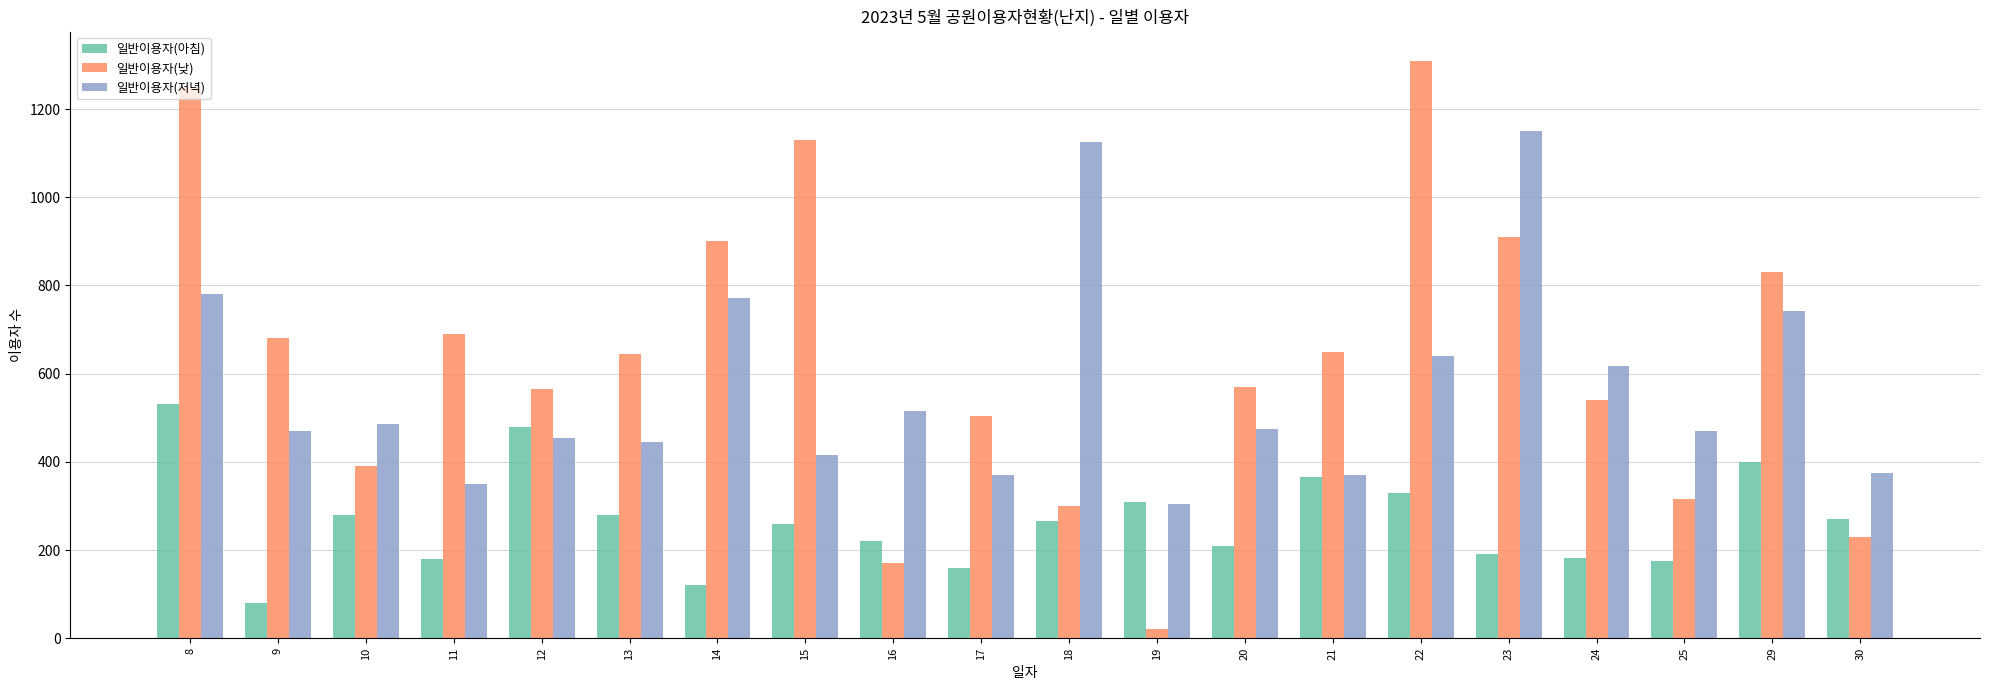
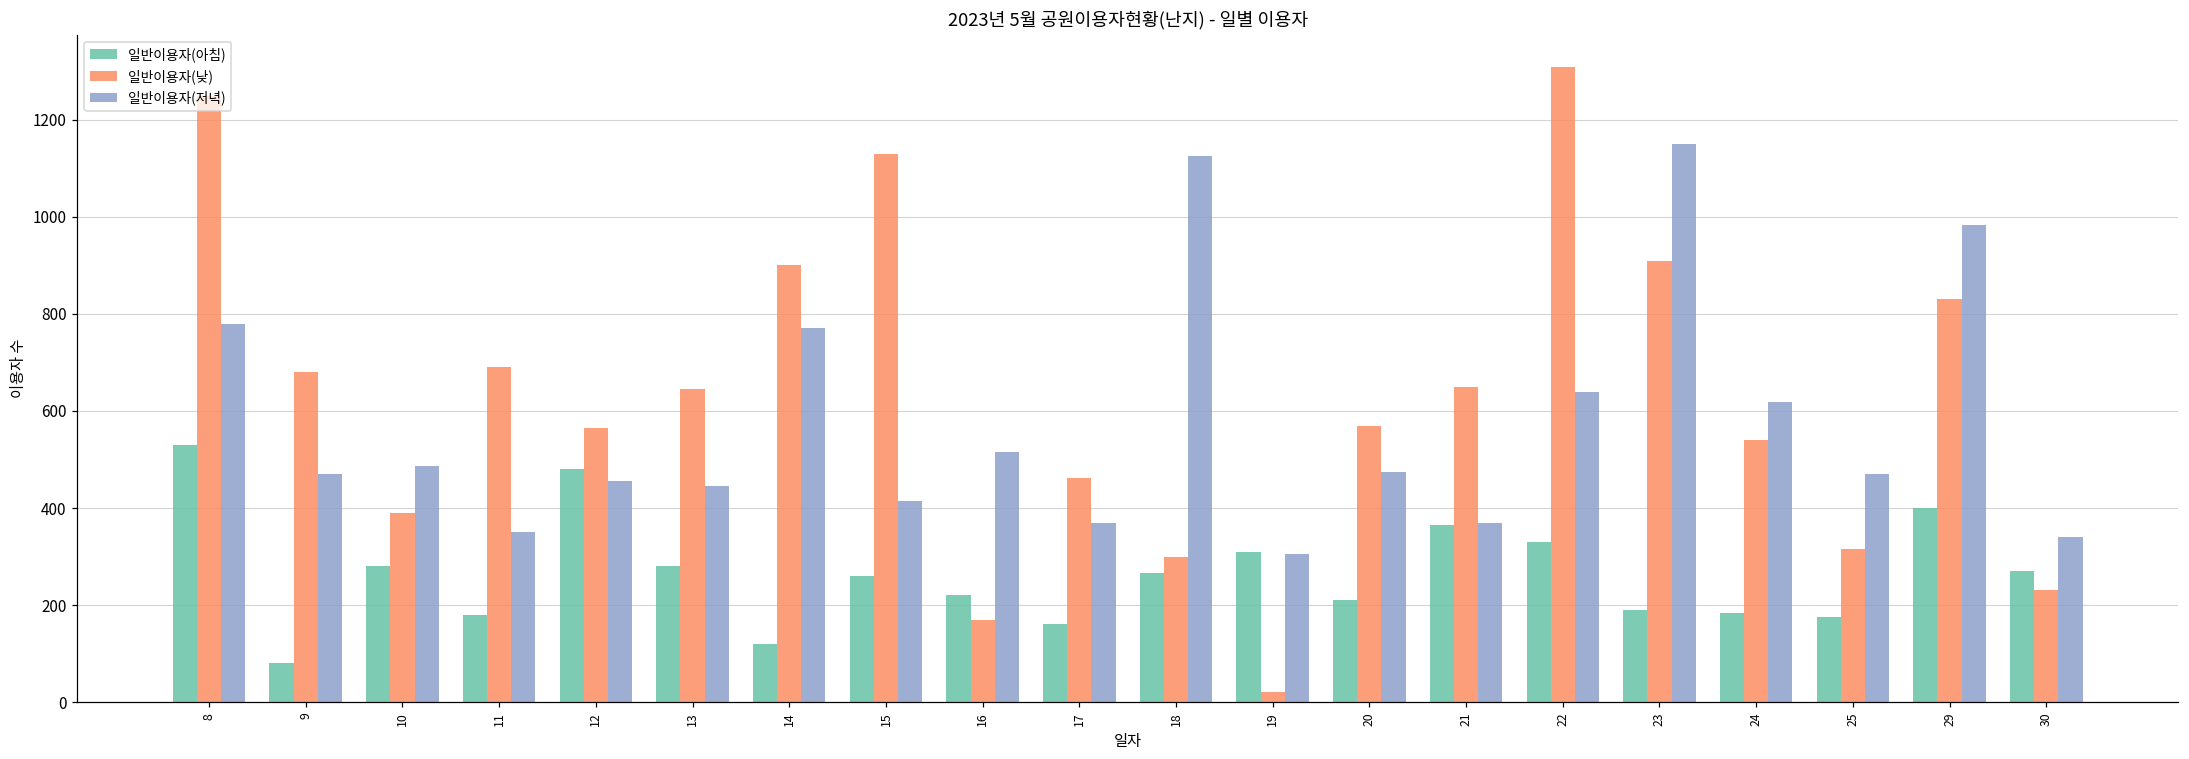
일반이용자(낮), 17: 500 -> 460
일반이용자(저녁), 29: 740 -> 980
일반이용자(저녁), 30: 380 -> 340
